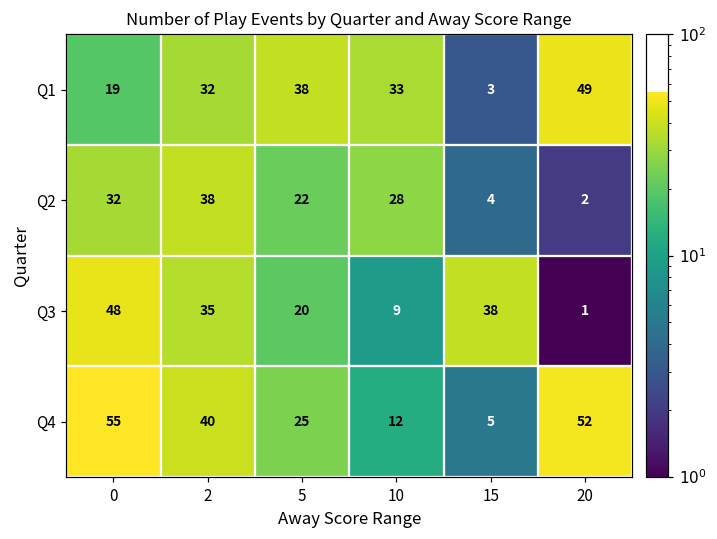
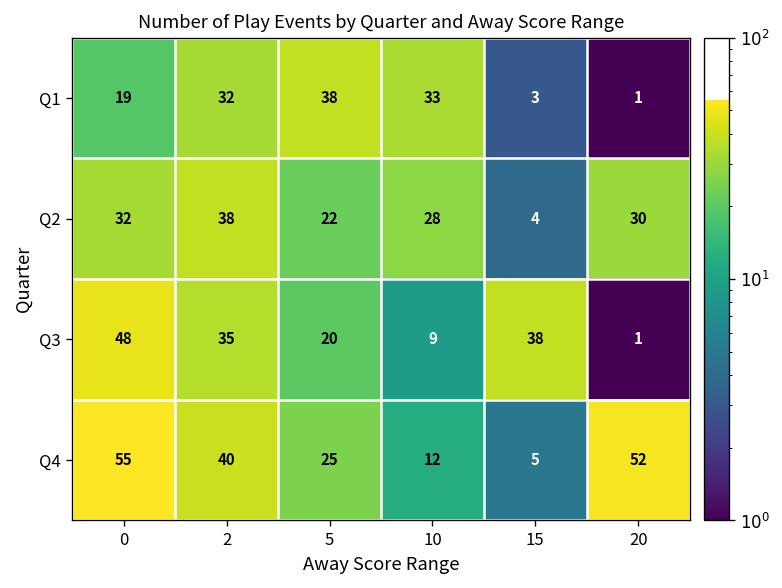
Q1, 20: 49 -> 1
Q2, 20: 2 -> 30
